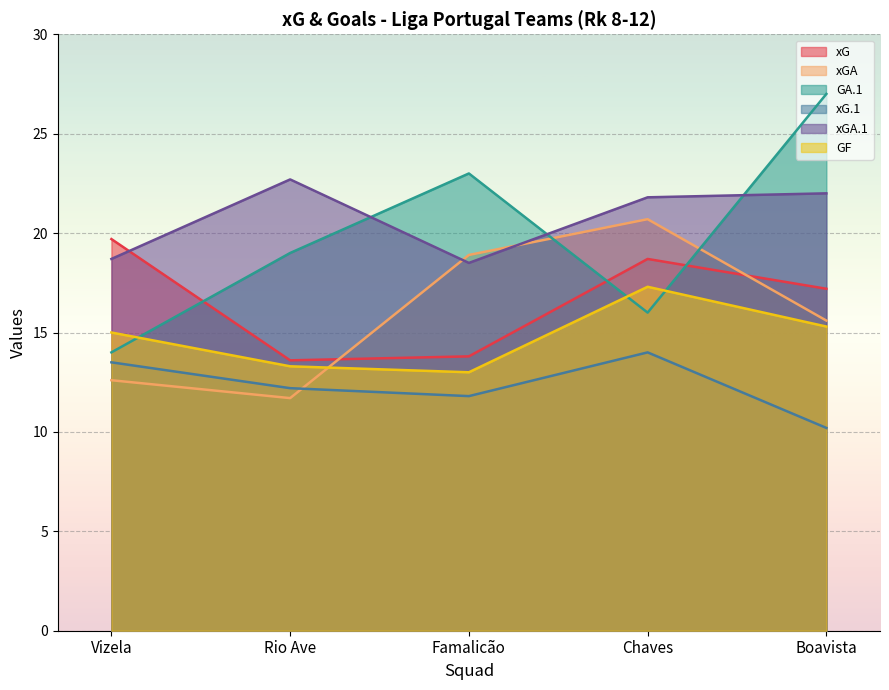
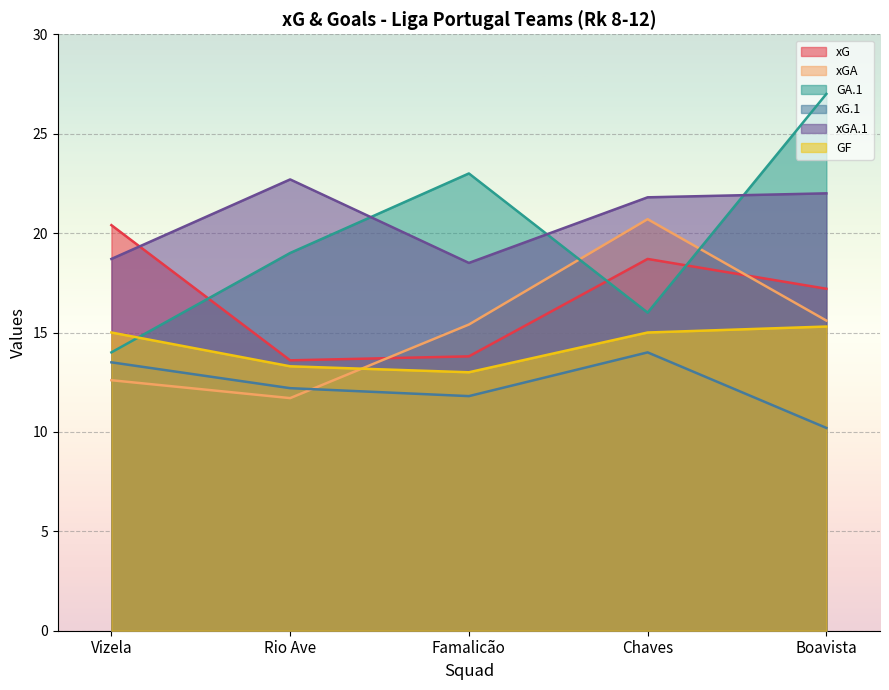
xG, Vizela: 19.7 -> 20.4
xGA, Famalicão: 18.9 -> 15.4
GF, Chaves: 17.3 -> 15.0
